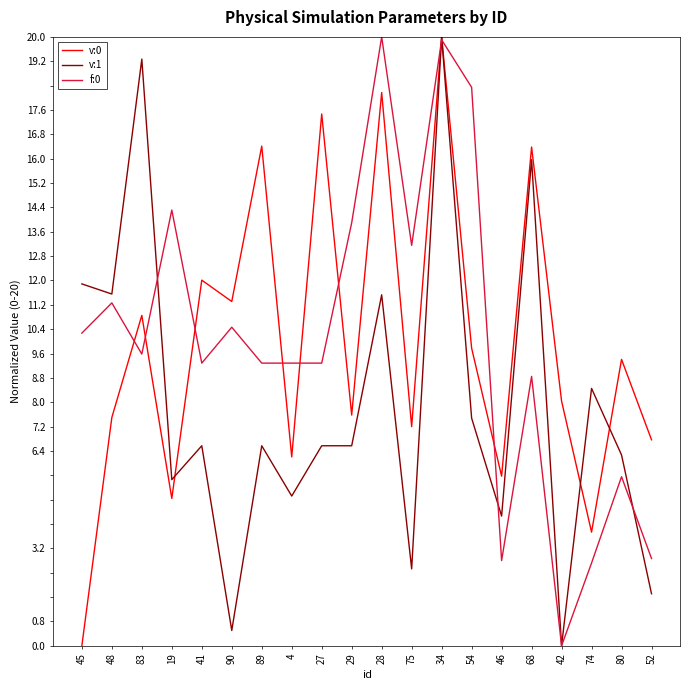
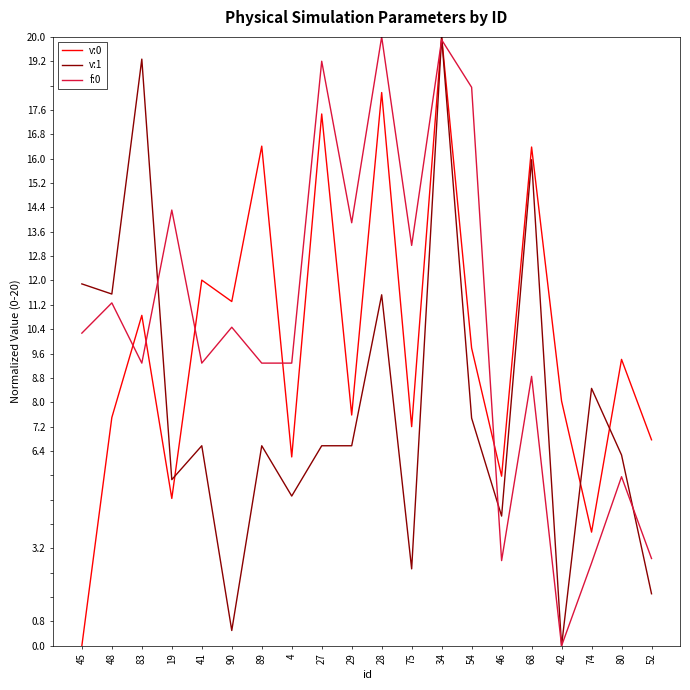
f:0, 83: 9.6 -> 9.3
f:0, 27: 9.3 -> 19.2
